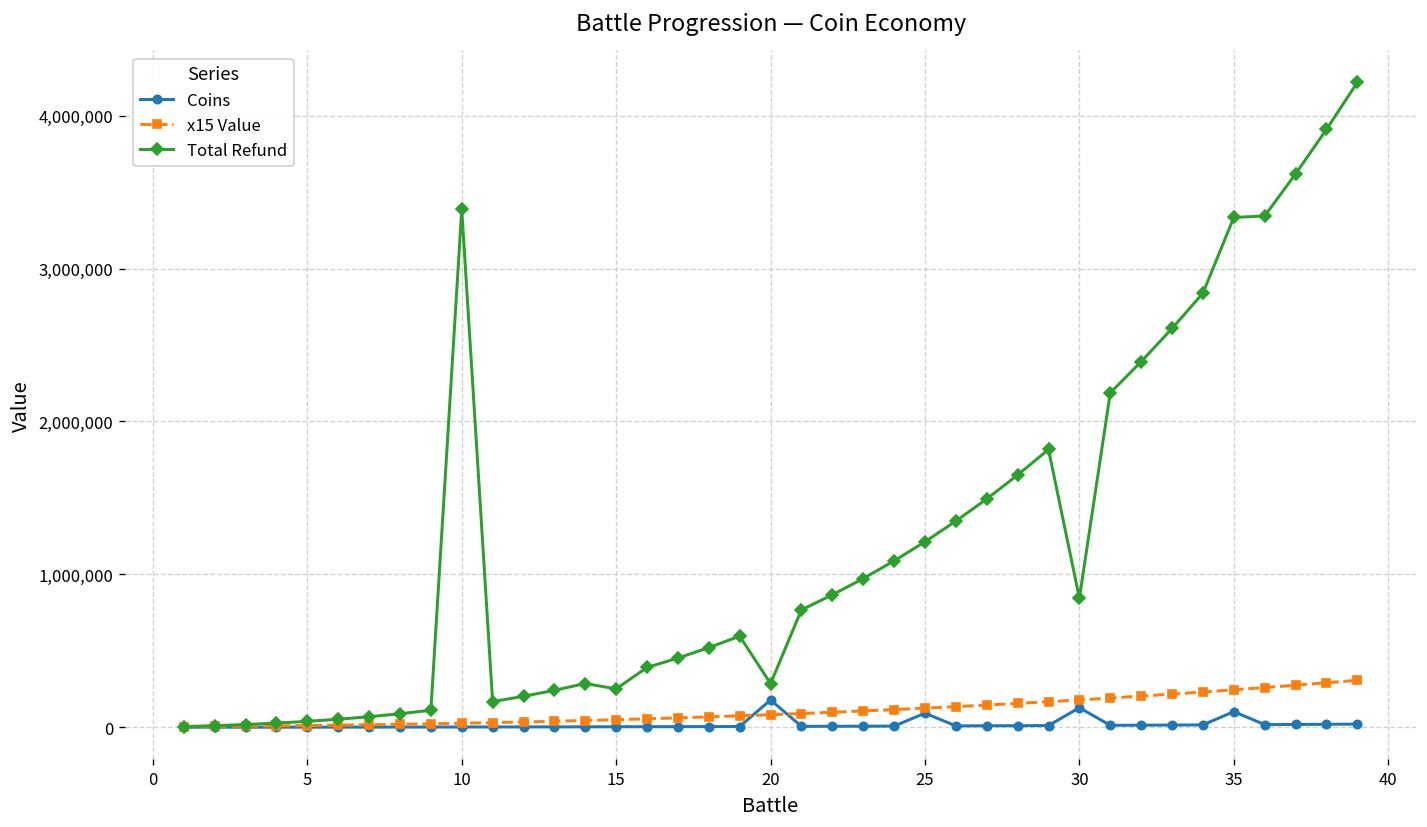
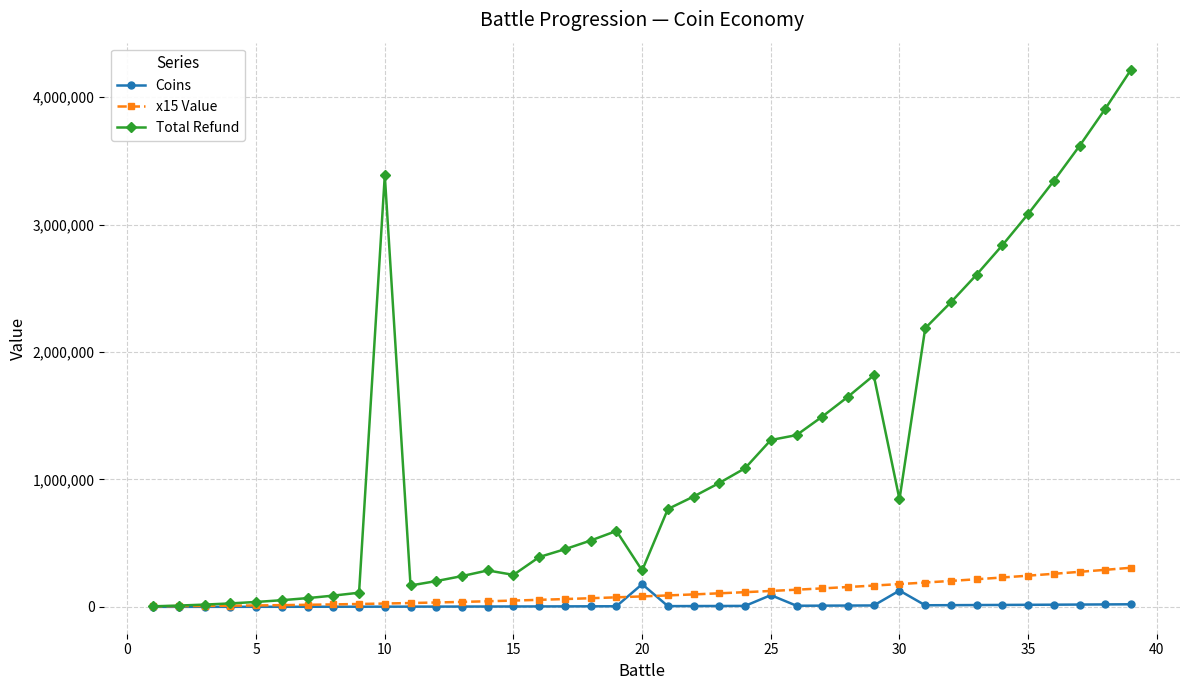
Total Refund, 25: 1,210,000 -> 1,310,000
Coins, 35: 100,000 -> 20,000
Total Refund, 35: 3,330,000 -> 3,080,000
